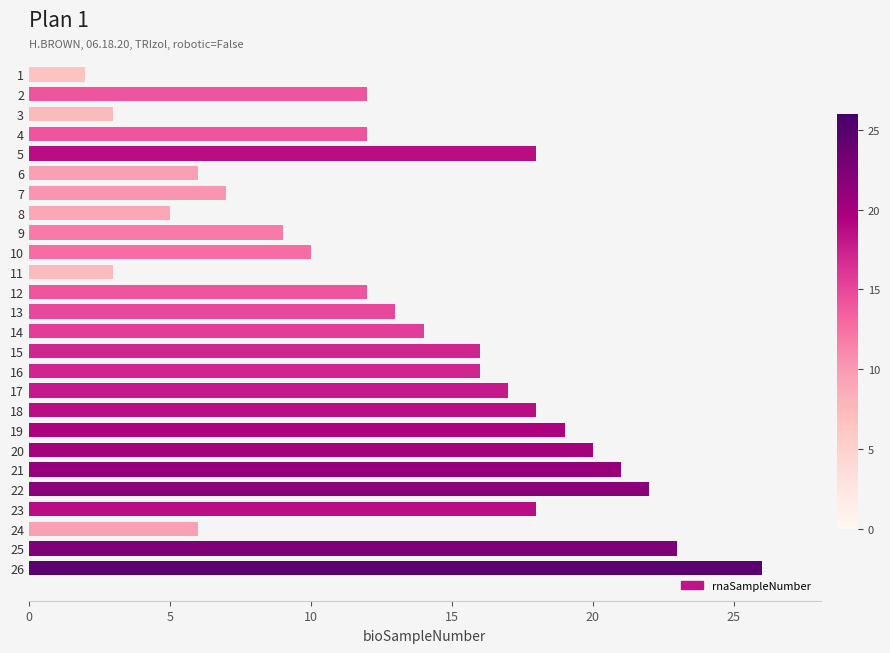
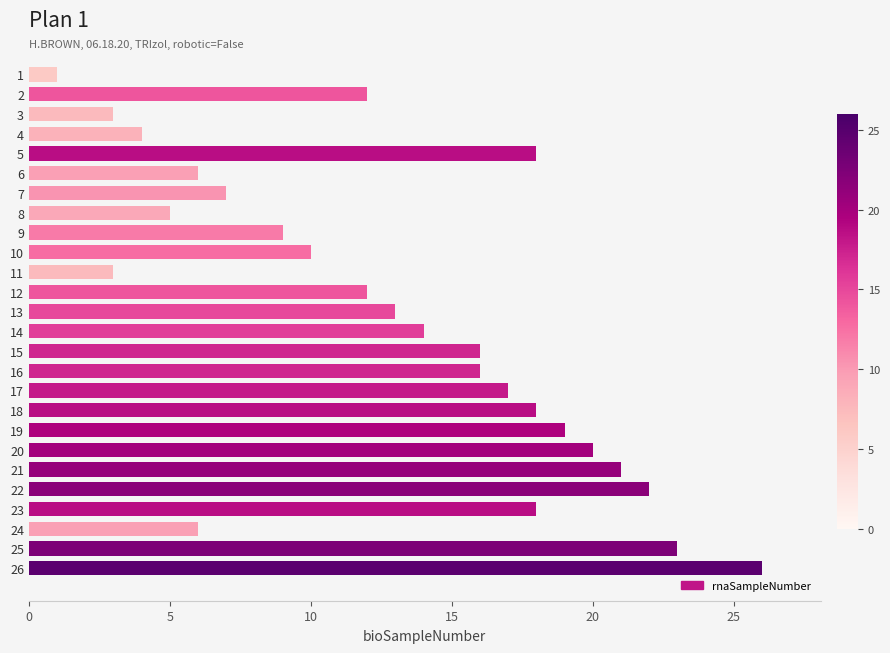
1: 2 -> 1
4: 12 -> 4
